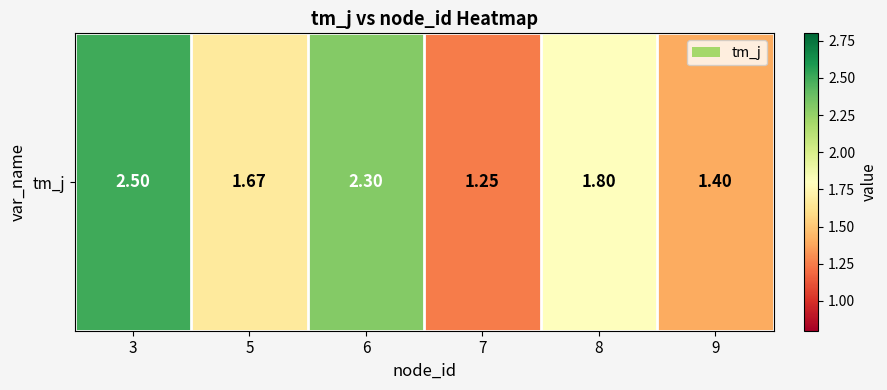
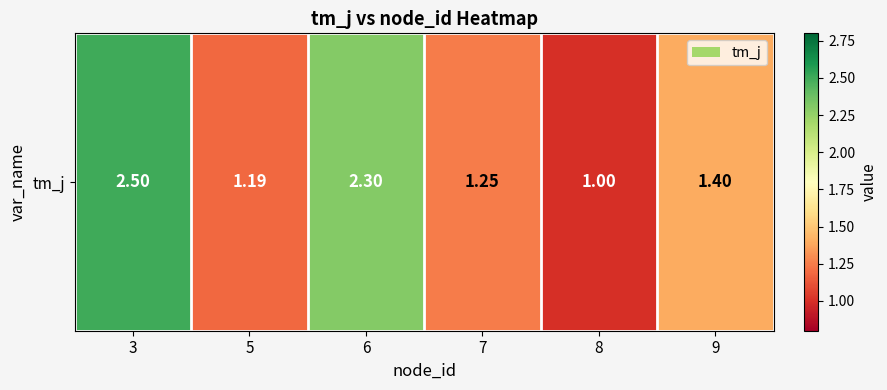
tm_j, 5: 1.67 -> 1.19
tm_j, 8: 1.80 -> 1.00
